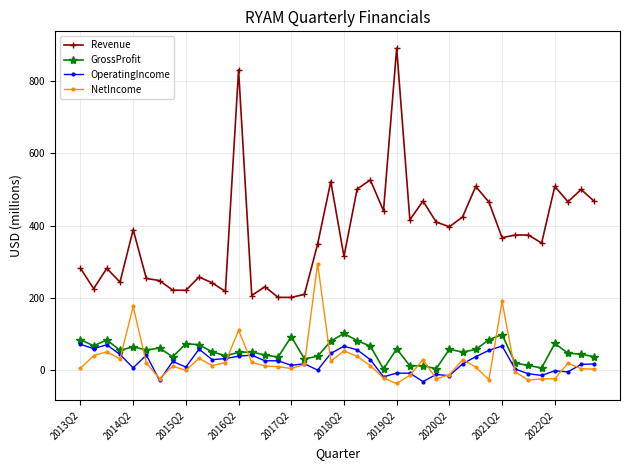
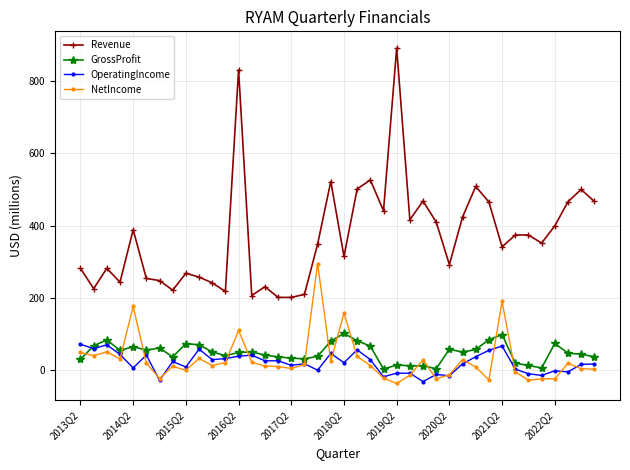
GrossProfit, 2013Q2: 80 -> 30
NetIncome, 2013Q2: 10 -> 50
Revenue, 2015Q2: 220 -> 270
GrossProfit, 2017Q2: 90 -> 30
OperatingIncome, 2018Q2: 70 -> 20
NetIncome, 2018Q2: 50 -> 160
GrossProfit, 2019Q2: 60 -> 10
Revenue, 2020Q2: 400 -> 290
Revenue, 2021Q2: 370 -> 340
Revenue, 2022Q2: 510 -> 400
